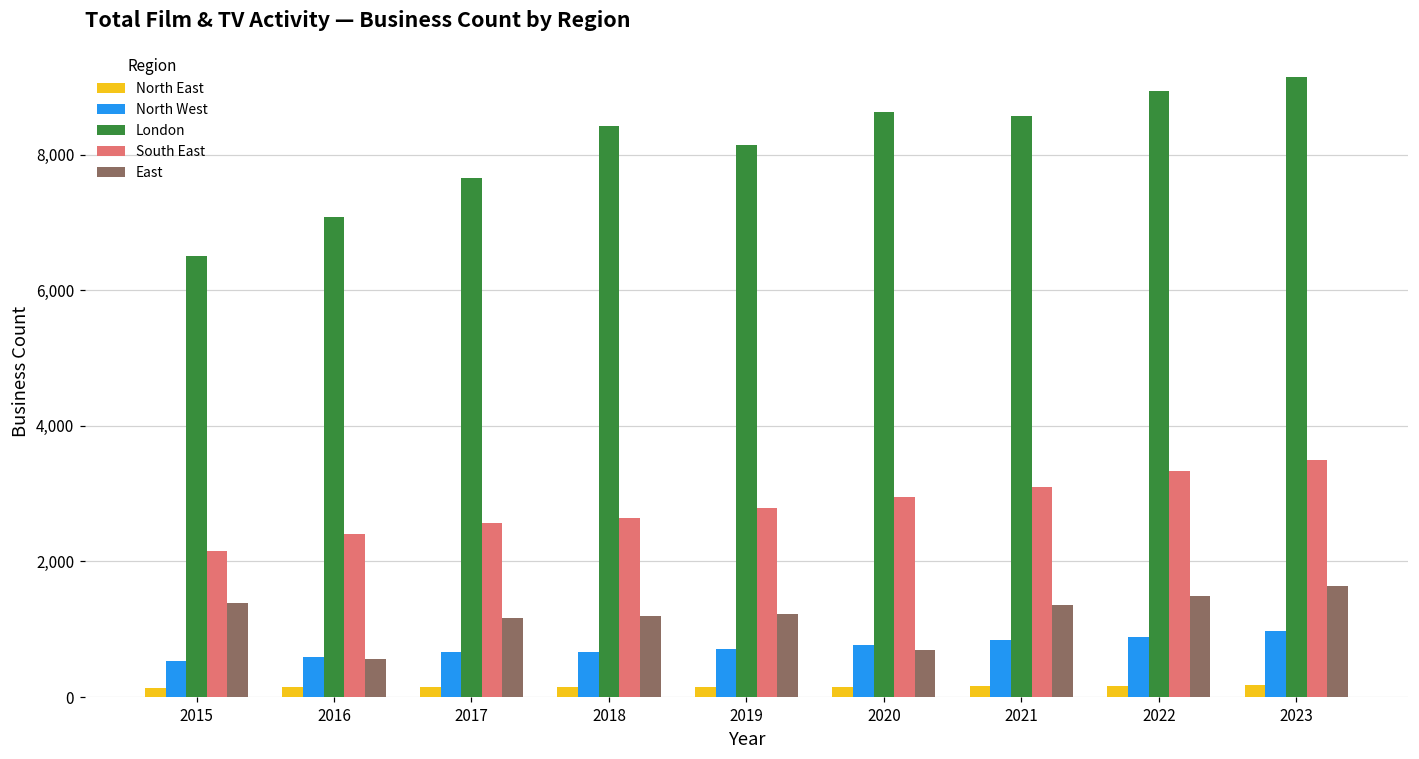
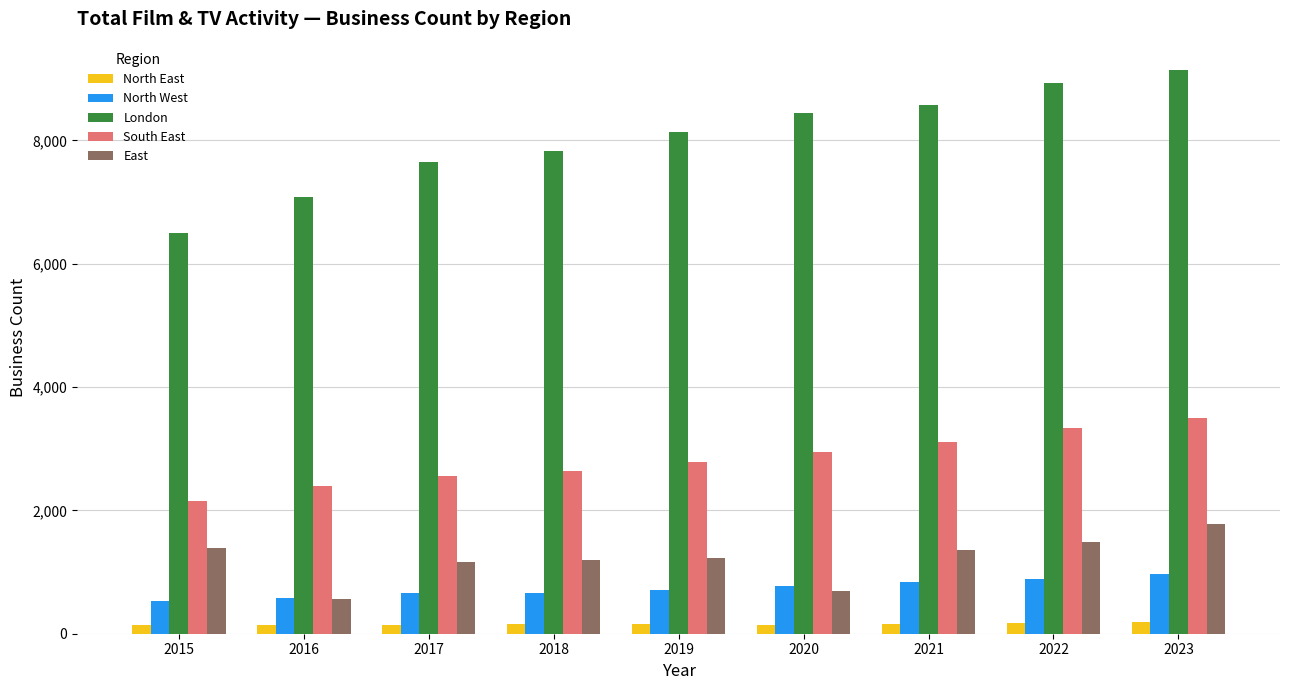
London, 2018: 8,400 -> 7,800
London, 2020: 8,600 -> 8,400
East, 2023: 1,600 -> 1,800
